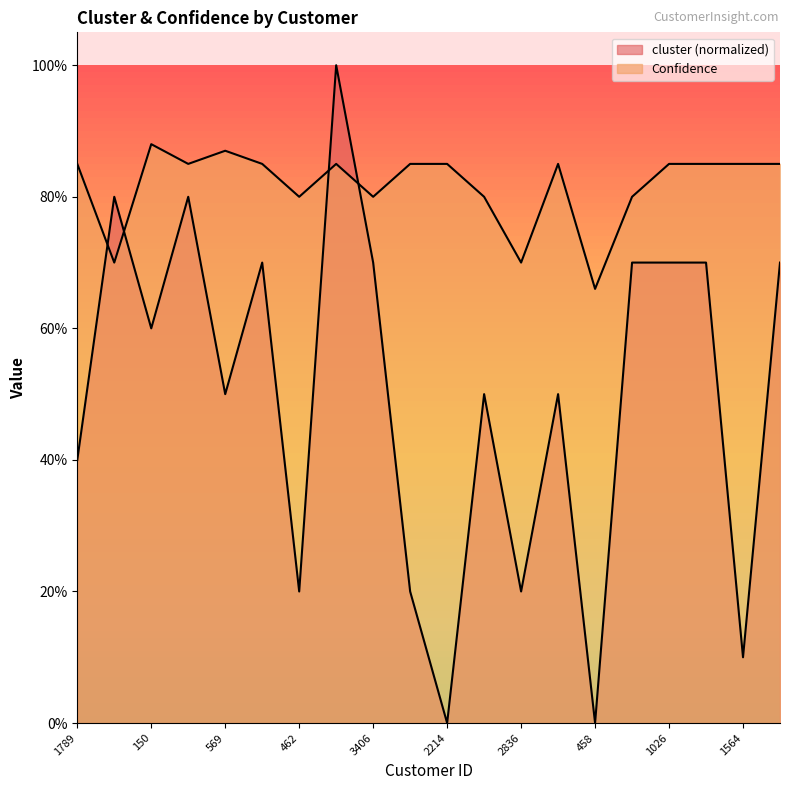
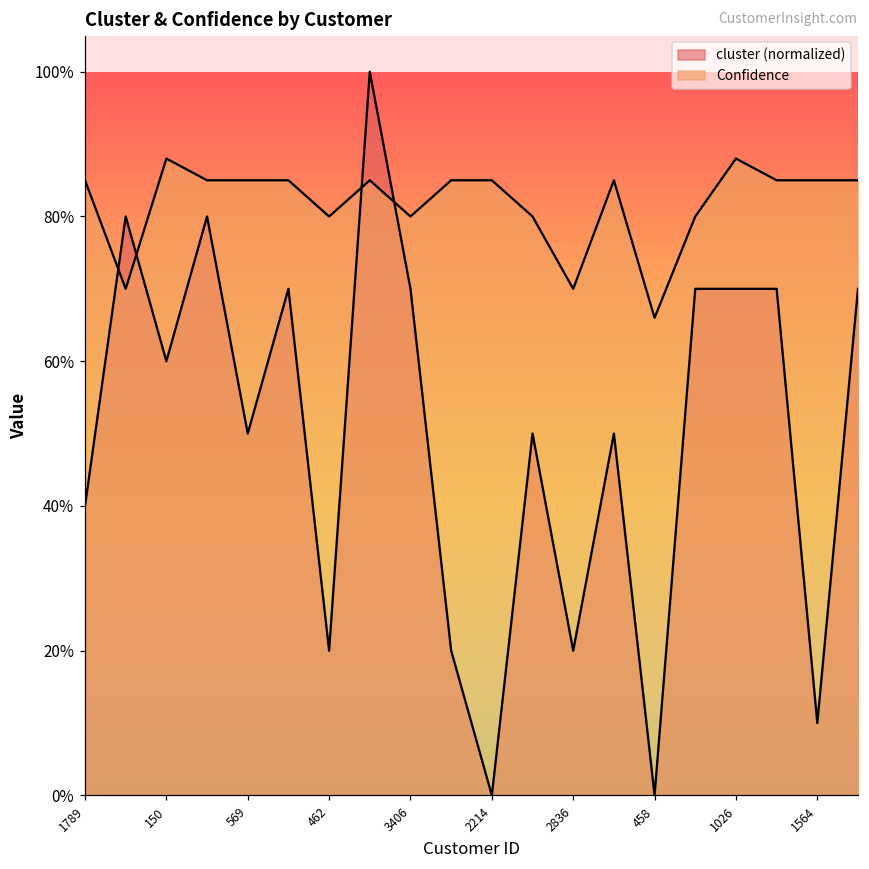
Confidence, 569: 87% -> 85%
Confidence, 1026: 85% -> 88%
